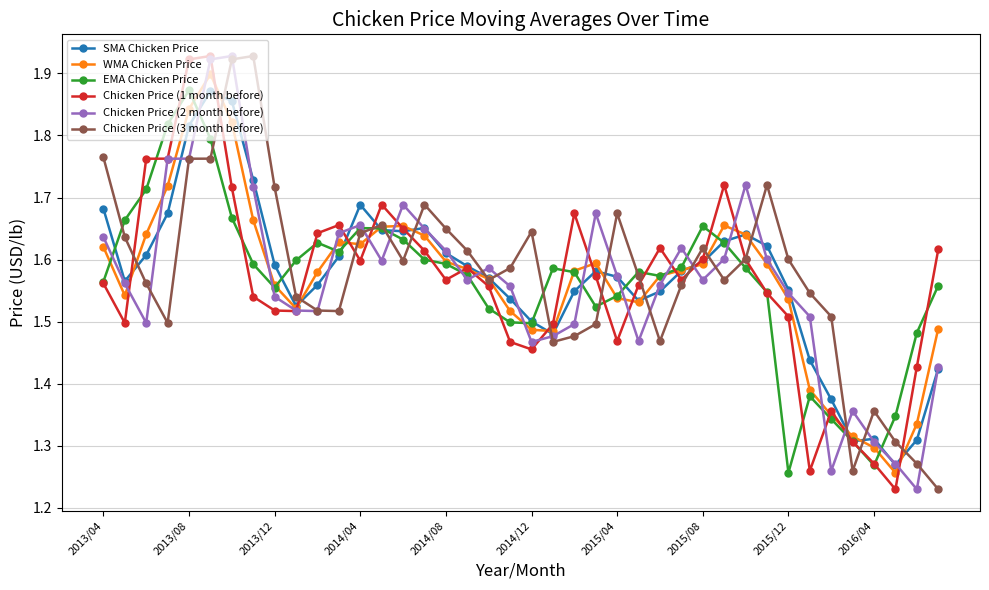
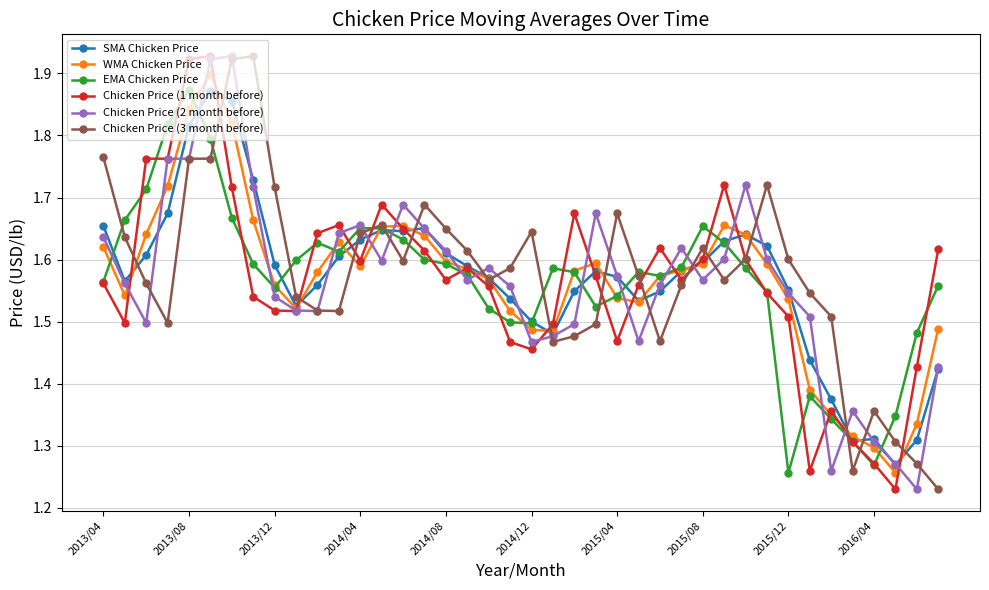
SMA Chicken Price, 2013/04: 1.68 -> 1.65
SMA Chicken Price, 2014/04: 1.69 -> 1.63
WMA Chicken Price, 2014/04: 1.62 -> 1.59
